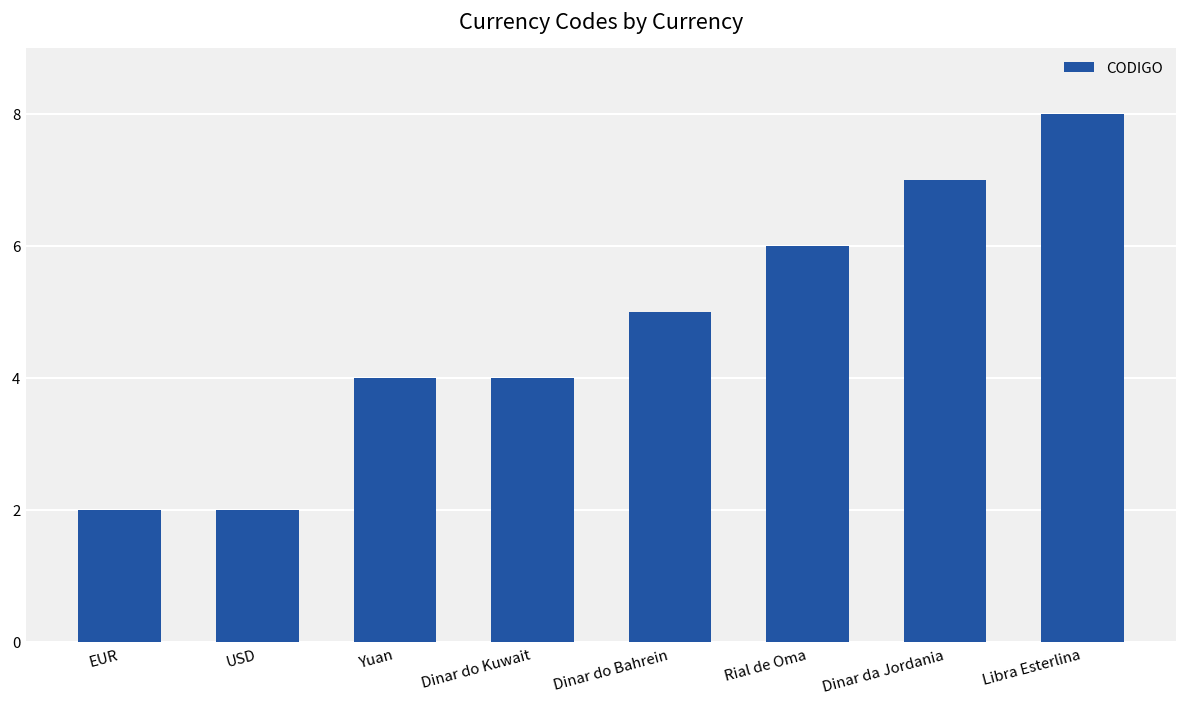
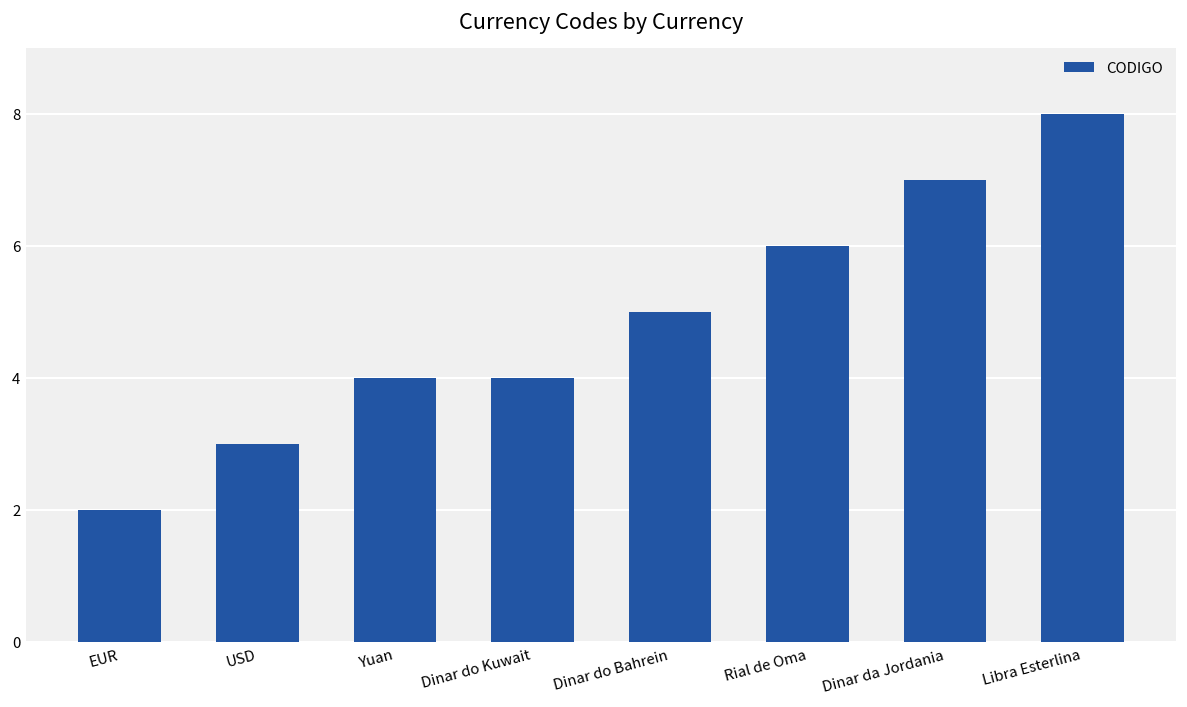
USD: 2 -> 3
